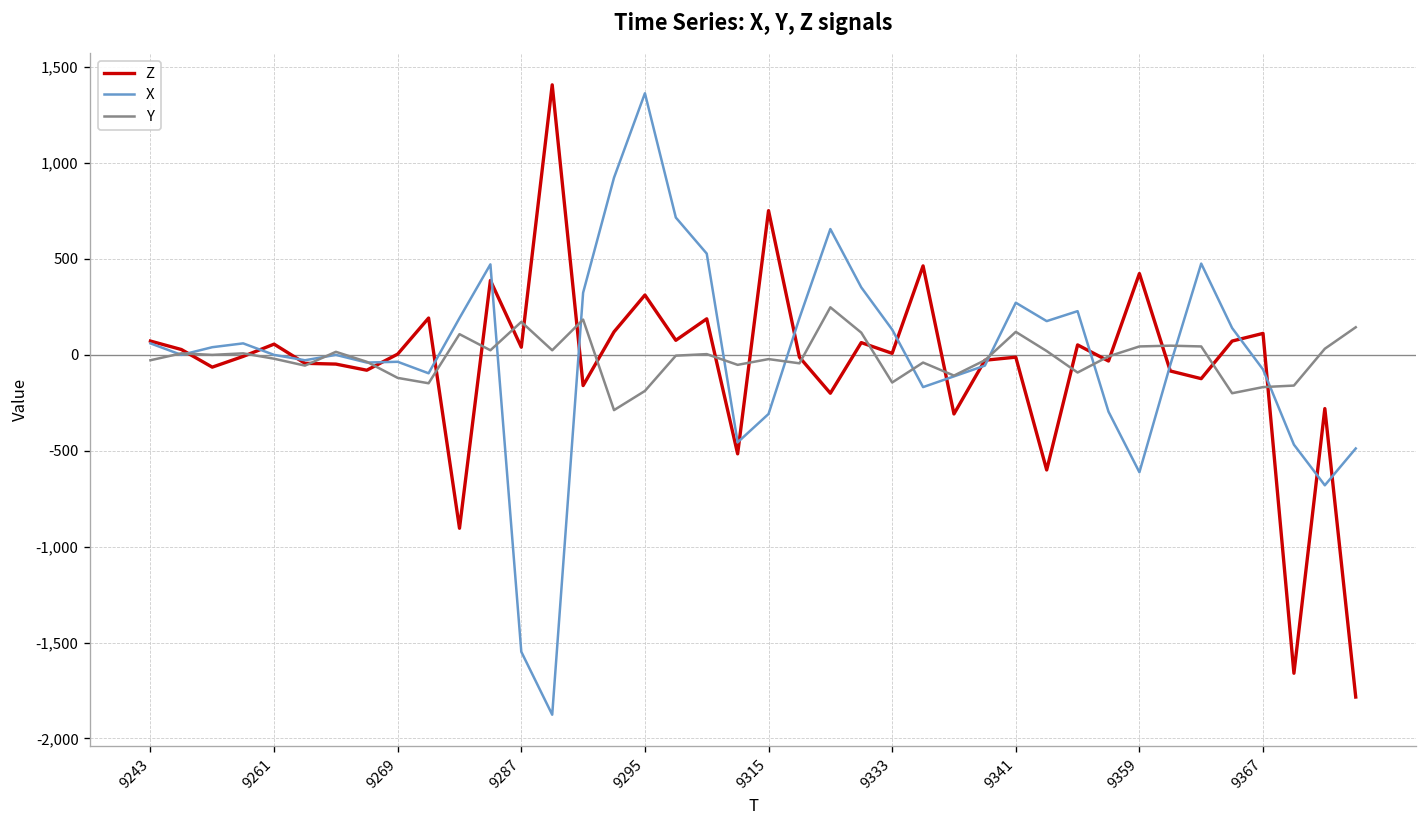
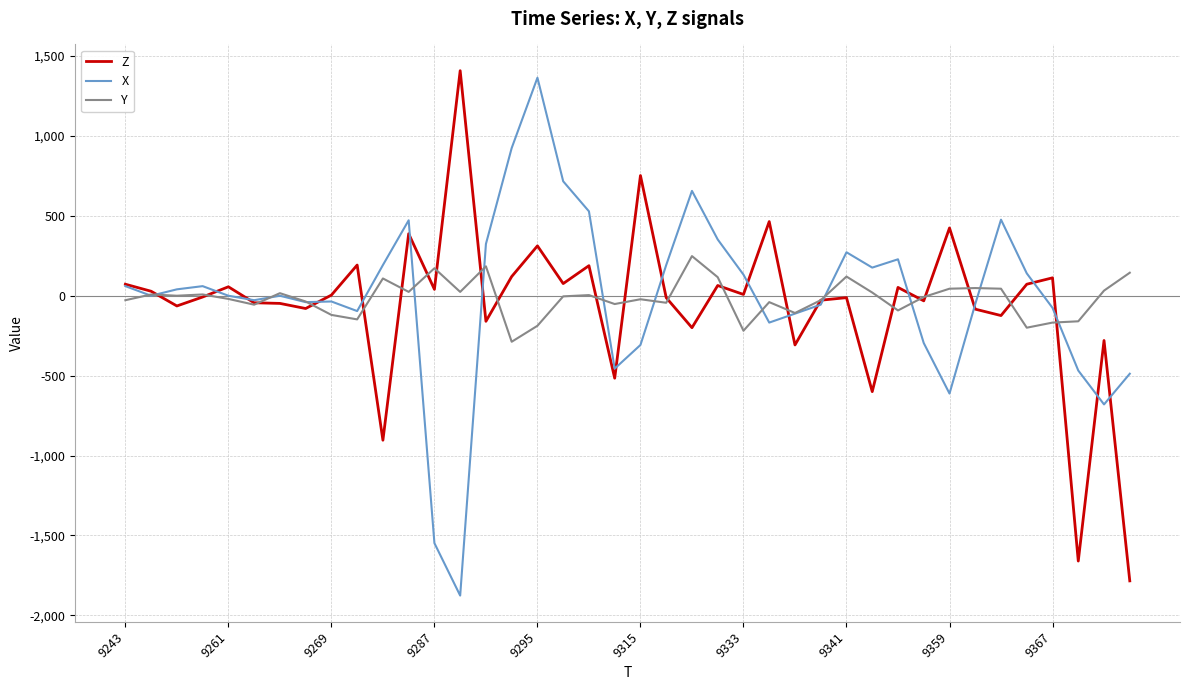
Y, 9333: -140 -> -220
